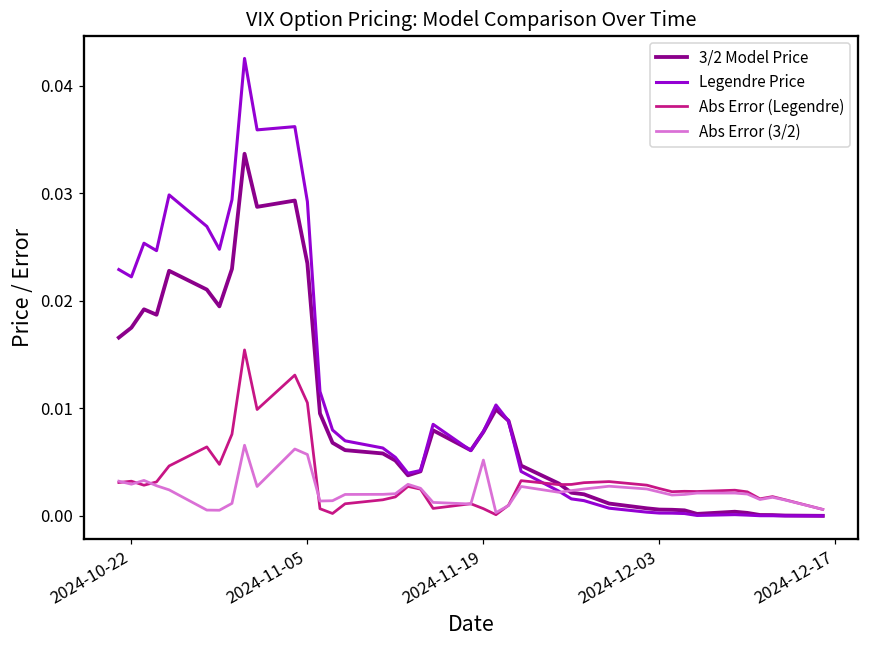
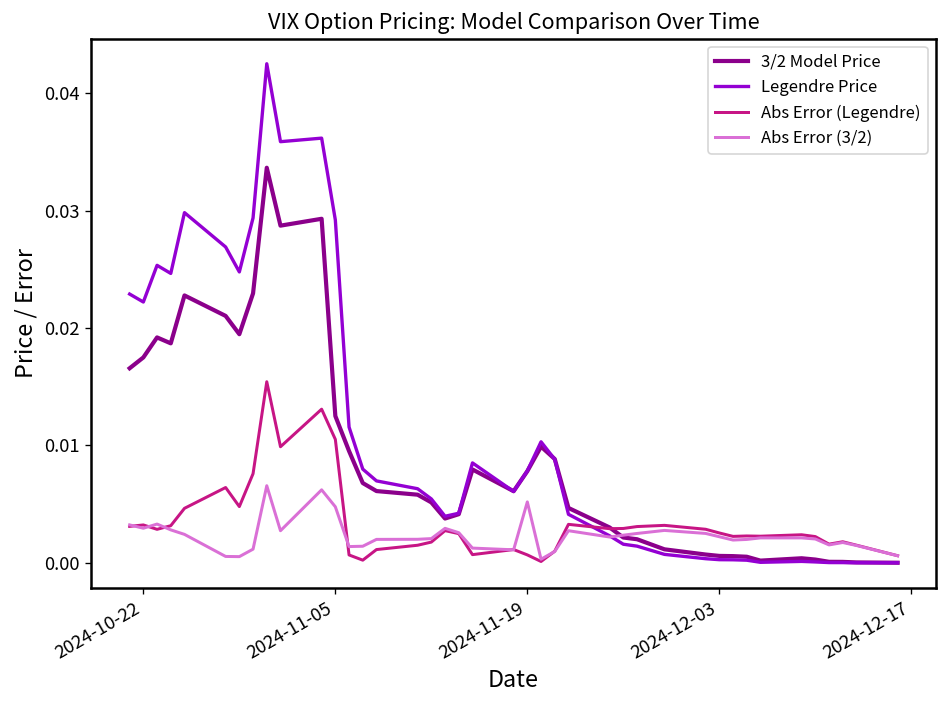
3/2 Model Price, 2024-11-05: 0.023 -> 0.013
Abs Error (3/2), 2024-11-05: 0.006 -> 0.005
